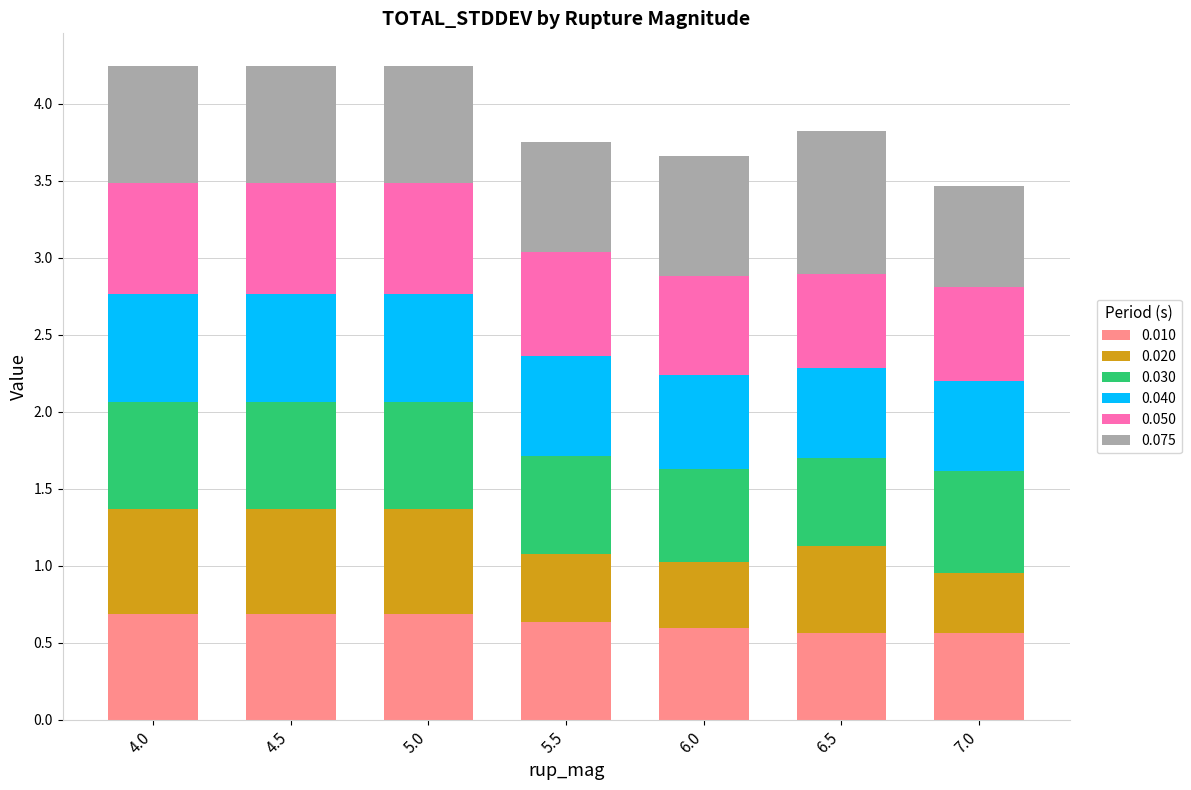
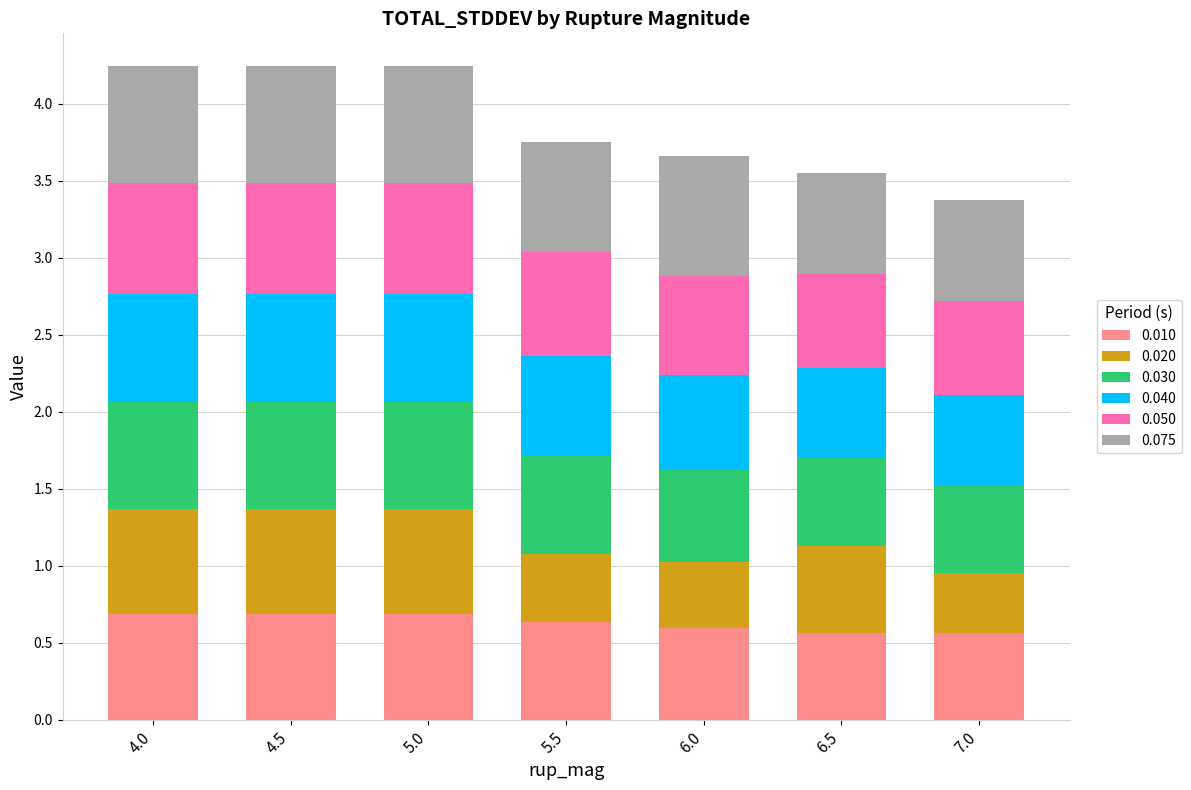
0.075, 6.5: 0.92 -> 0.66
0.030, 7.0: 0.66 -> 0.57
